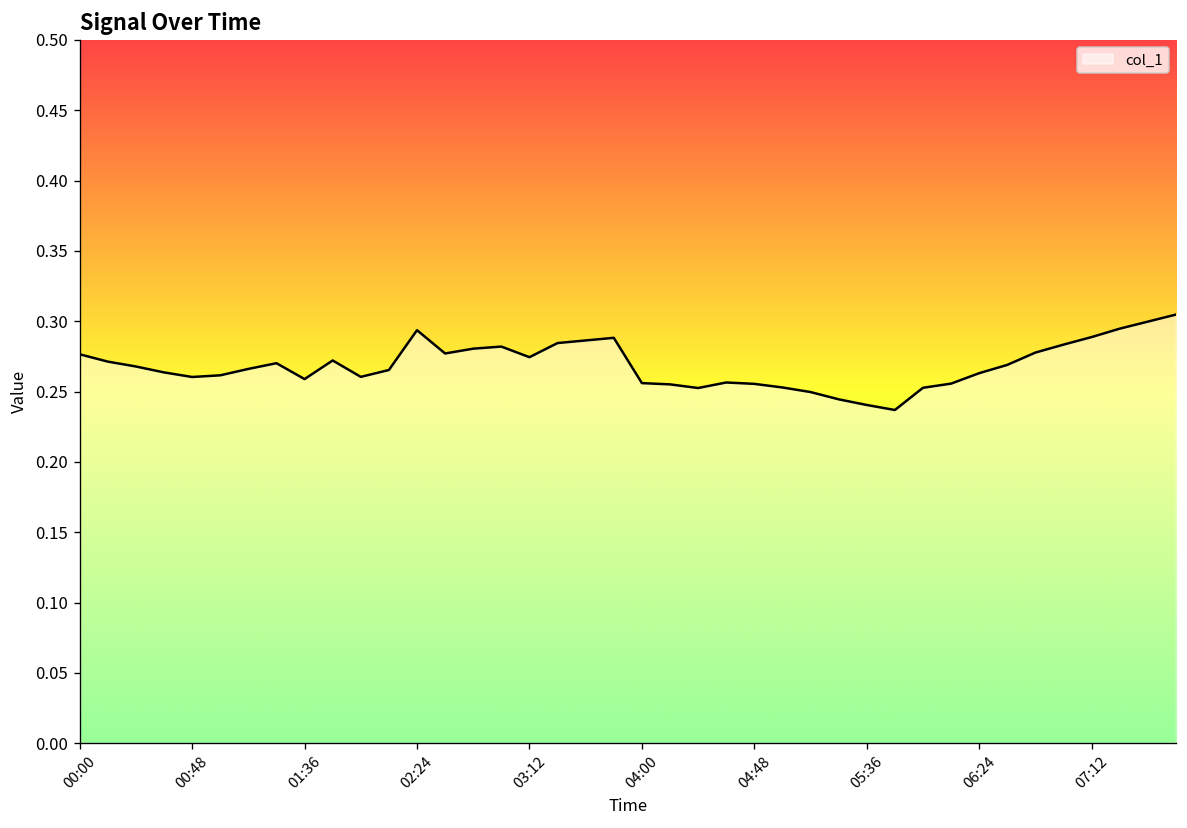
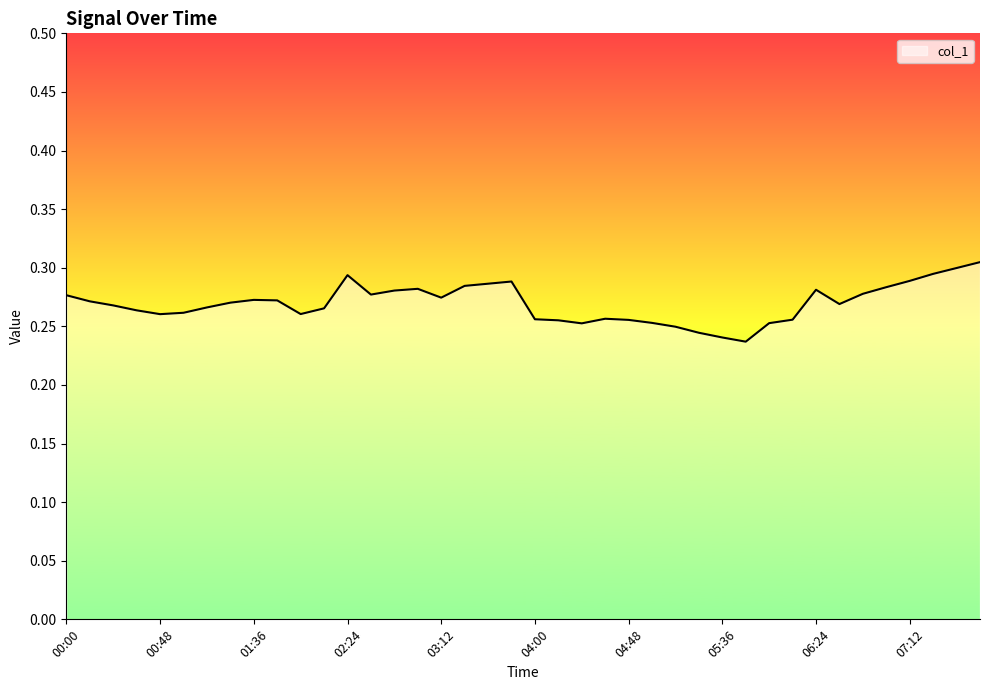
01:36: 0.259 -> 0.273
06:24: 0.263 -> 0.281
